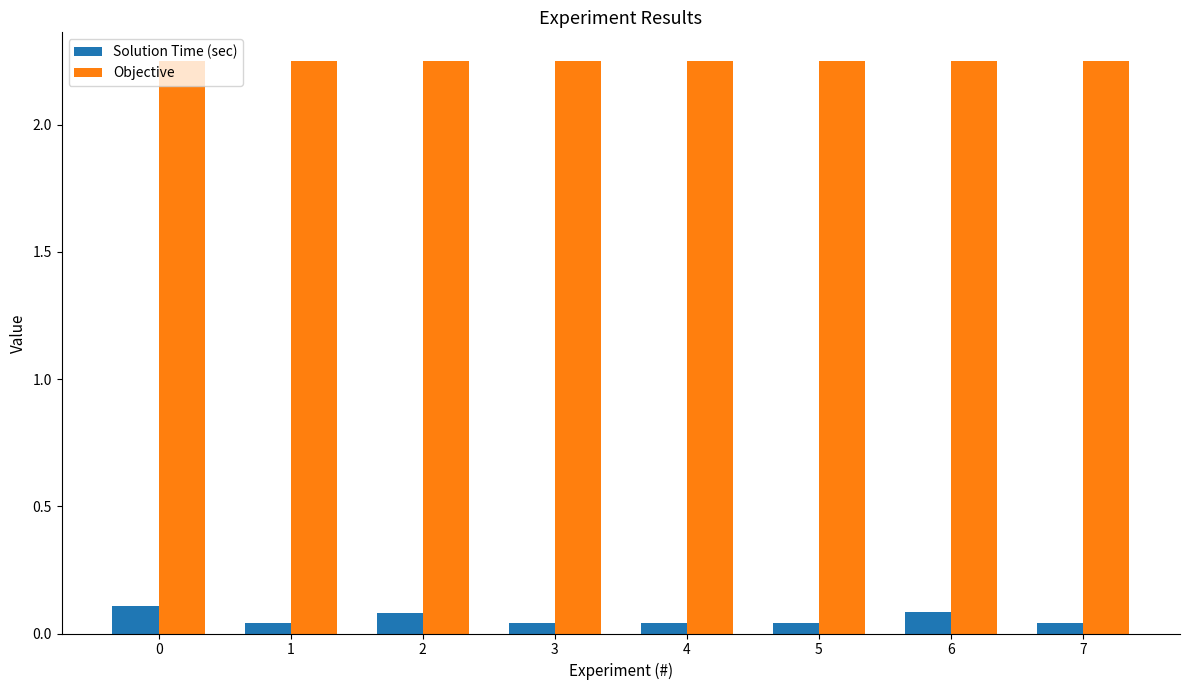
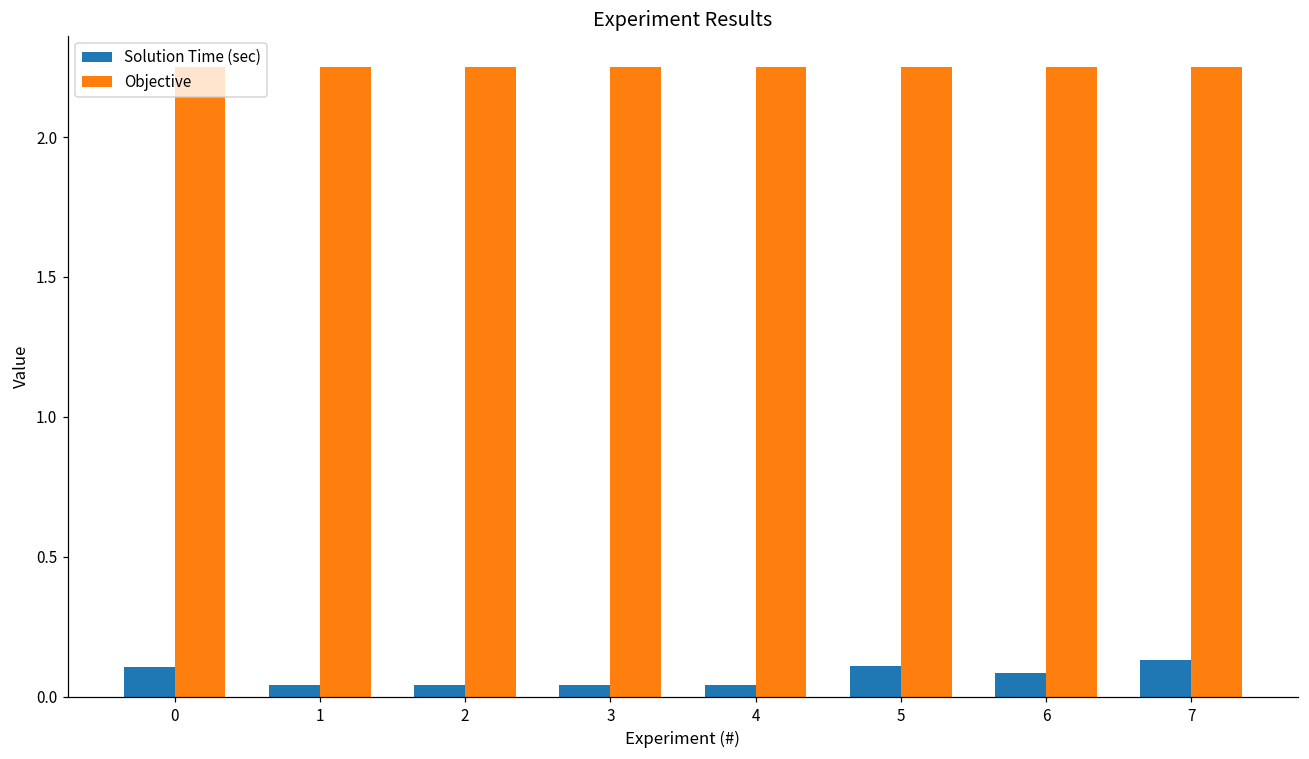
Solution Time (sec), 2: 0.08 -> 0.04
Solution Time (sec), 5: 0.04 -> 0.11
Solution Time (sec), 7: 0.04 -> 0.13
